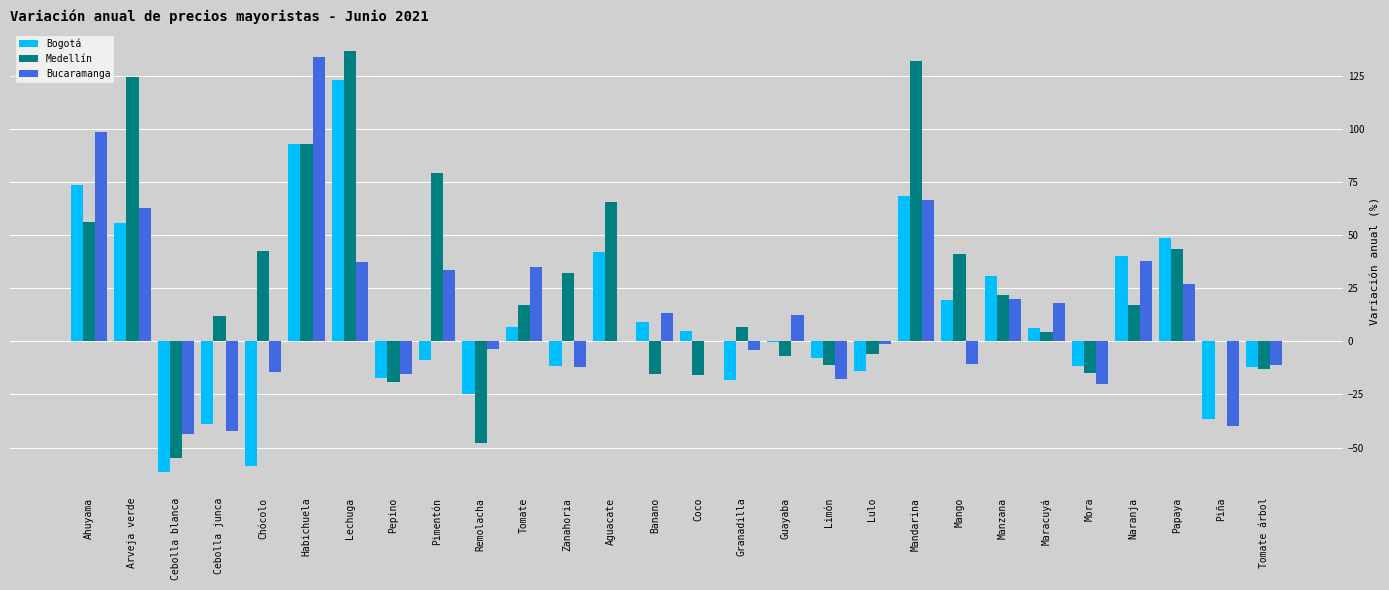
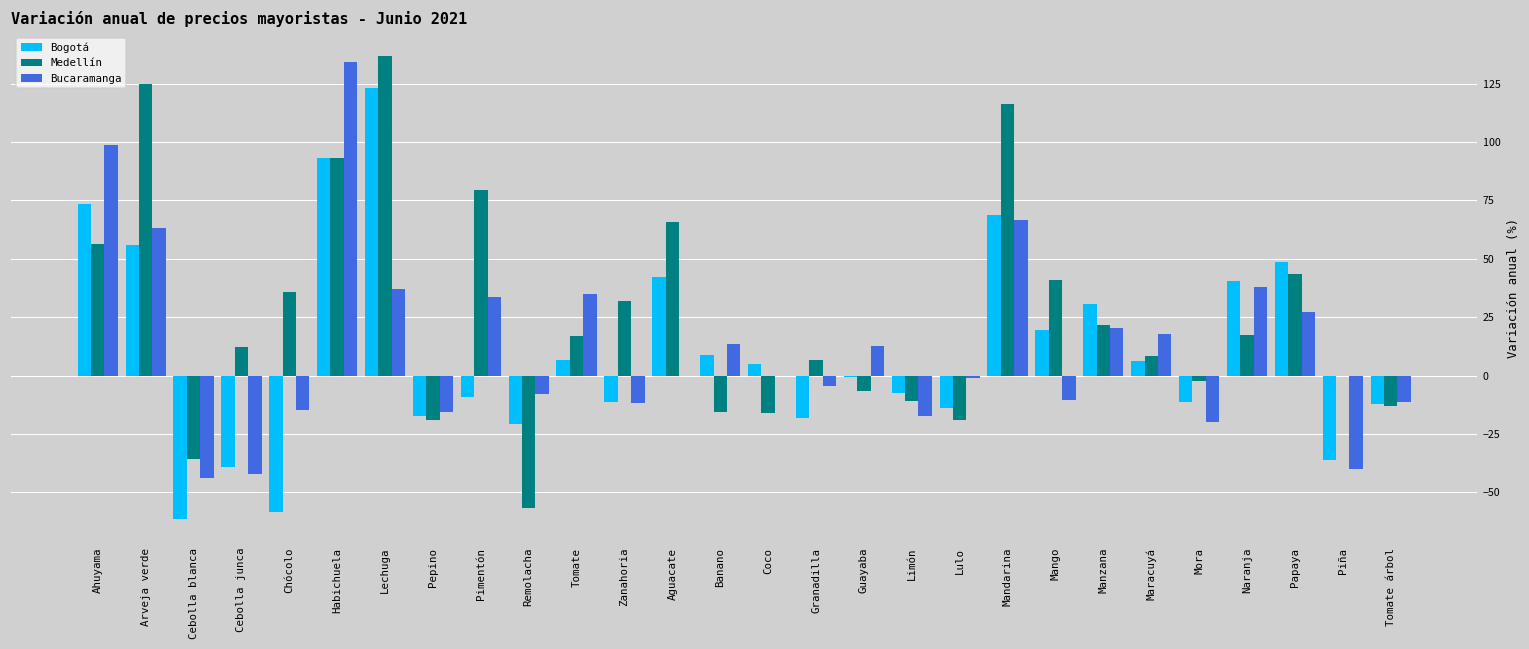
Medellín, Cebolla blanca: -55 -> -36
Medellín, Chócolo: 42 -> 36
Bogotá, Remolacha: -25 -> -21
Medellín, Remolacha: -48 -> -57
Bucaramanga, Remolacha: -4 -> -8
Medellín, Lulo: -6 -> -19
Medellín, Mandarina: 132 -> 116
Medellín, Maracuyá: 5 -> 9
Medellín, Mora: -15 -> -2
